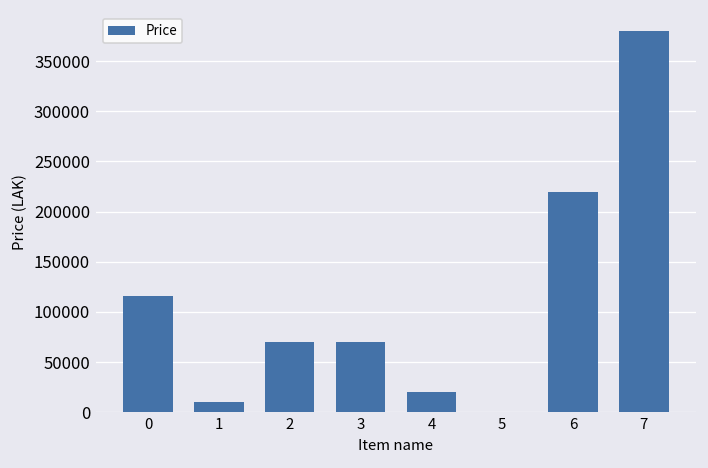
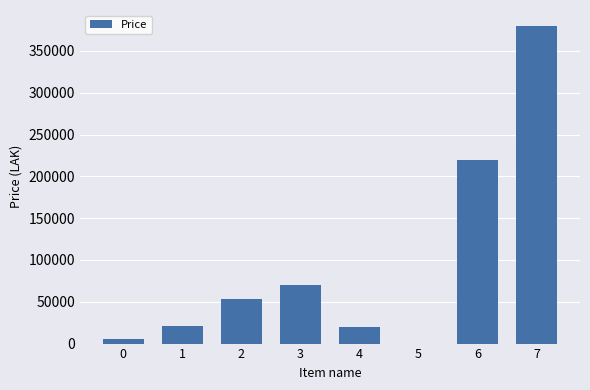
0: 120000 -> 10000
1: 10000 -> 20000
2: 70000 -> 50000
